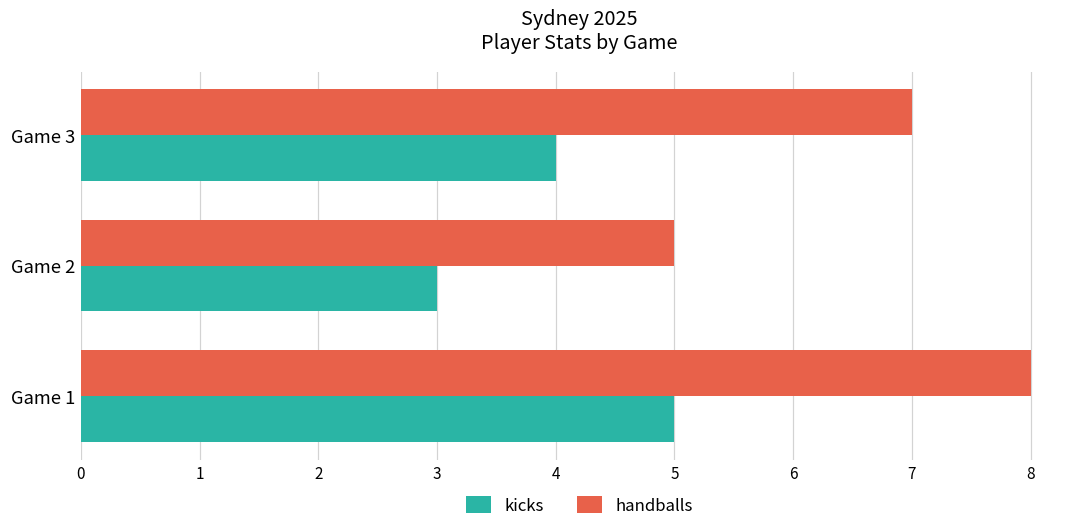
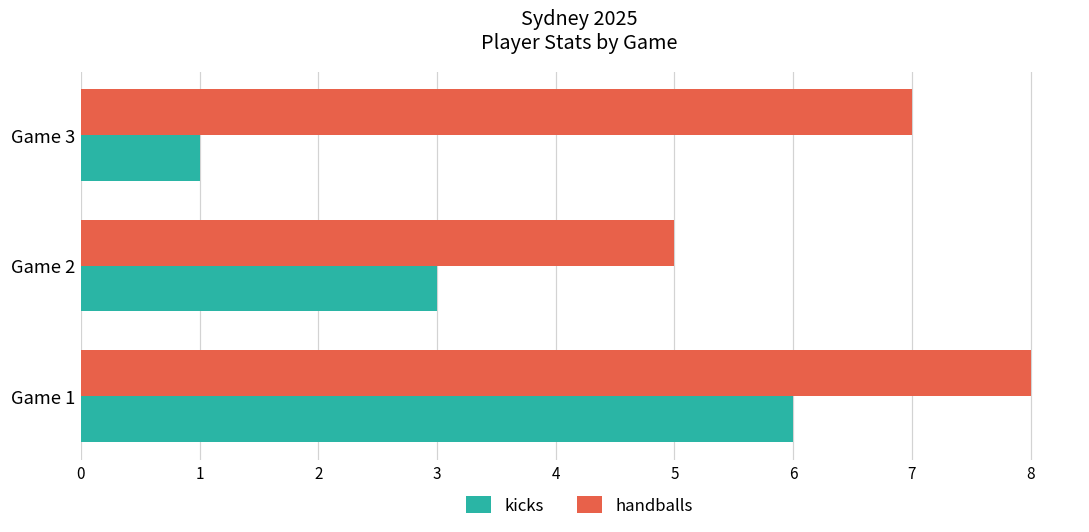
kicks, Game 3: 4 -> 1
kicks, Game 1: 5 -> 6
